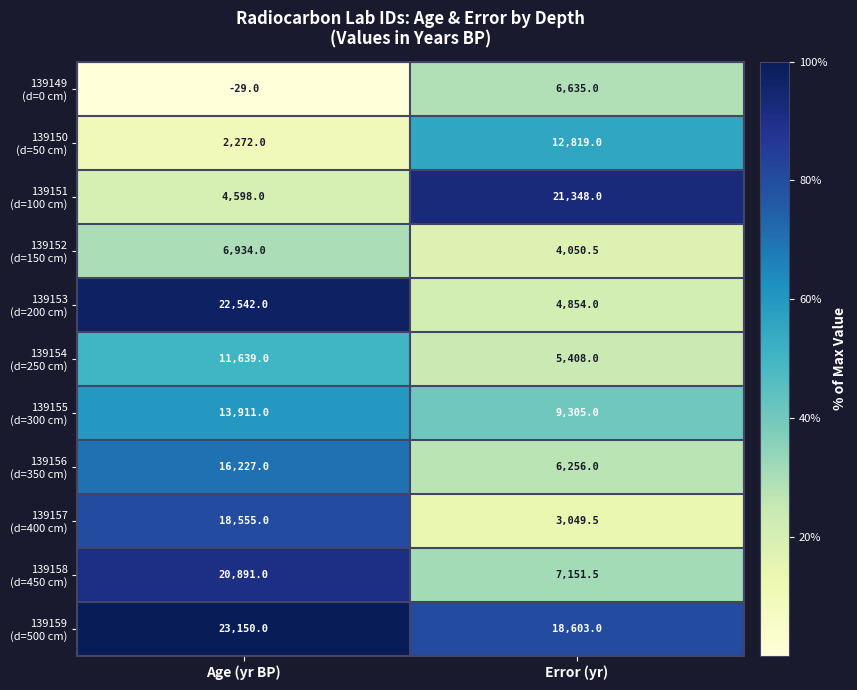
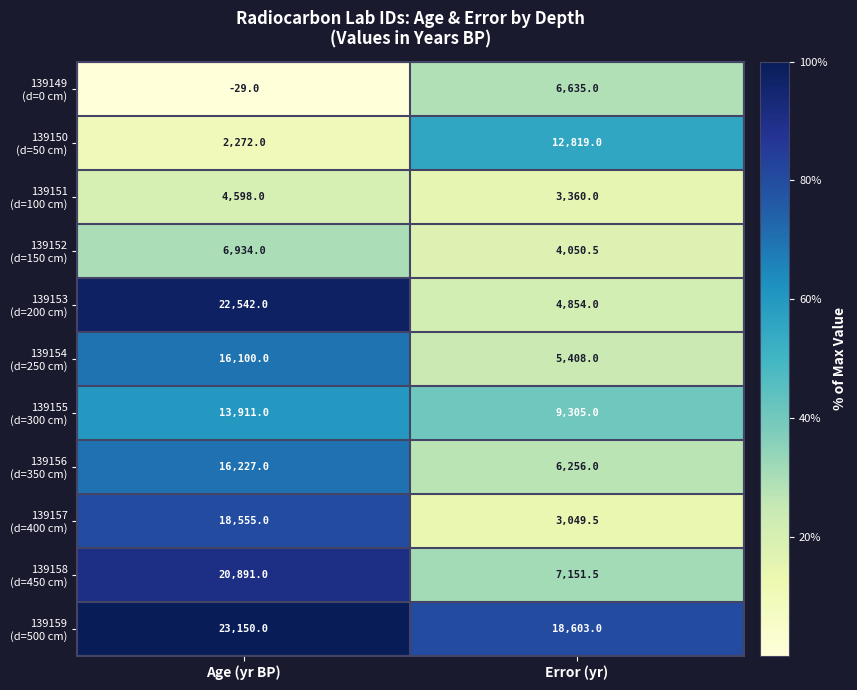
139151 (d=100 cm), Error (yr): 21,348.0 -> 3,360.0
139154 (d=250 cm), Age (yr BP): 11,639.0 -> 16,100.0
